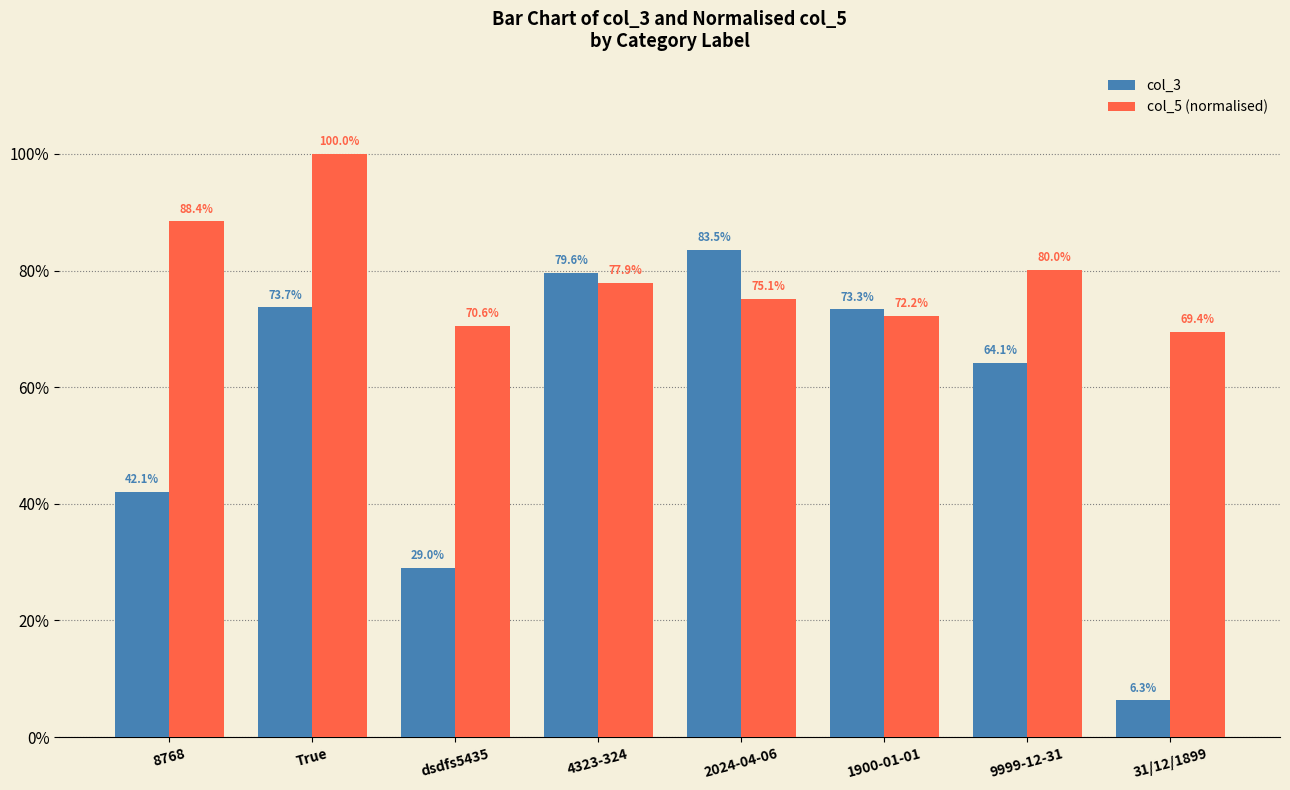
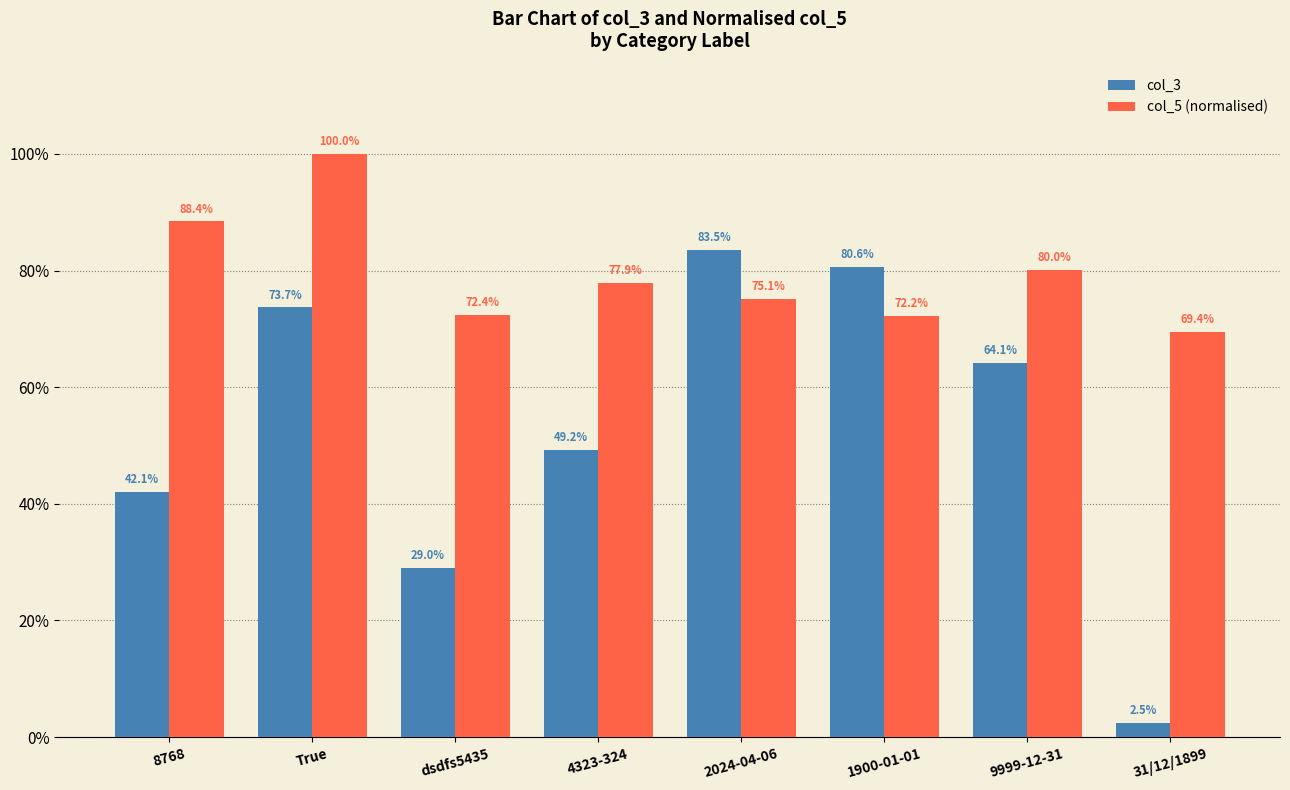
col_5 (normalised), dsdfs5435: 70.6% -> 72.4%
col_3, 4323-324: 79.6% -> 49.2%
col_3, 1900-01-01: 73.3% -> 80.6%
col_3, 31/12/1899: 6.3% -> 2.5%
